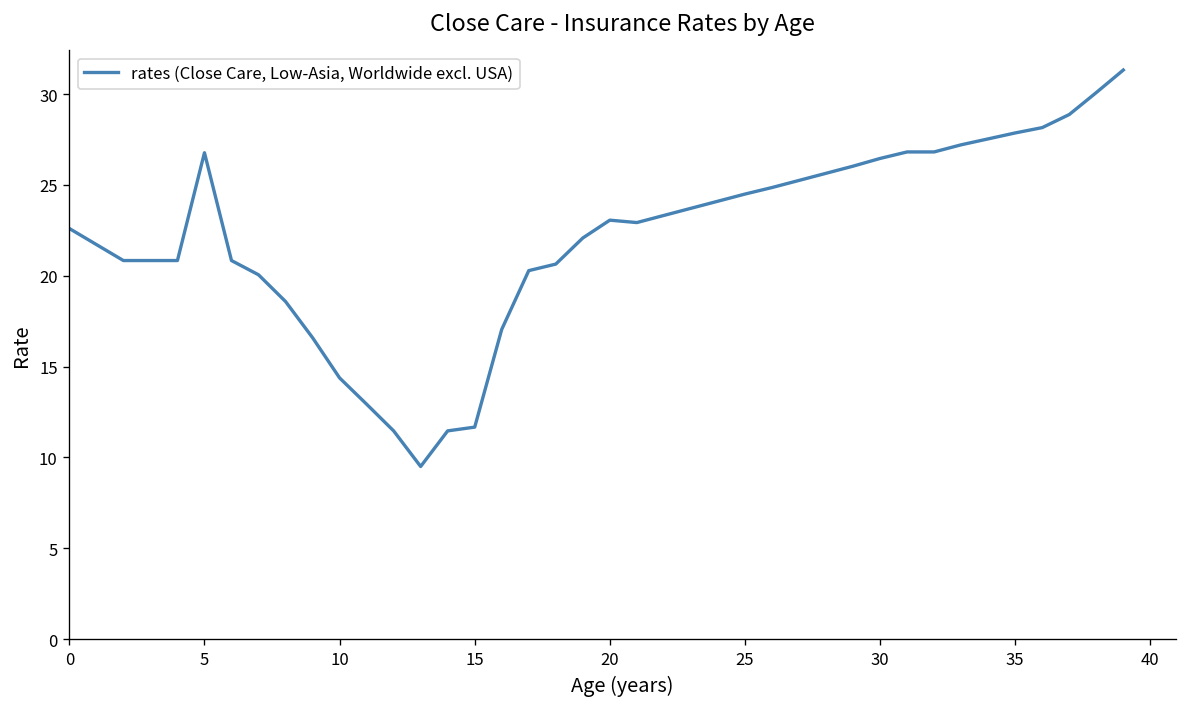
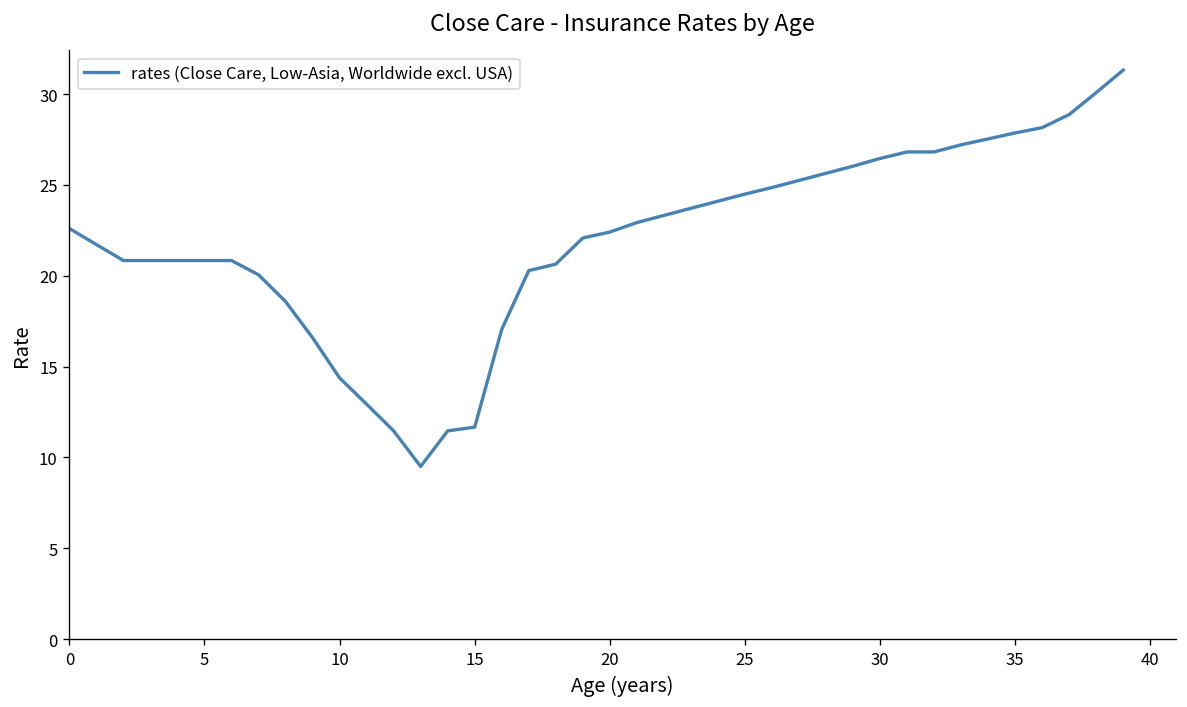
5: 26.8 -> 20.8
20: 23.1 -> 22.4
